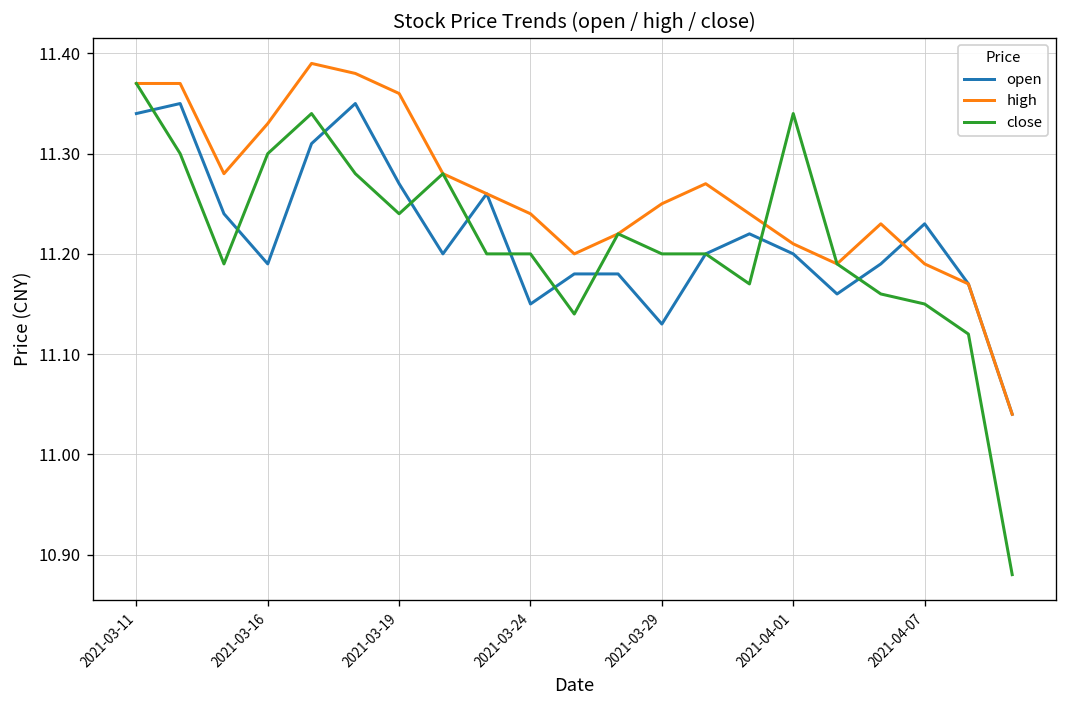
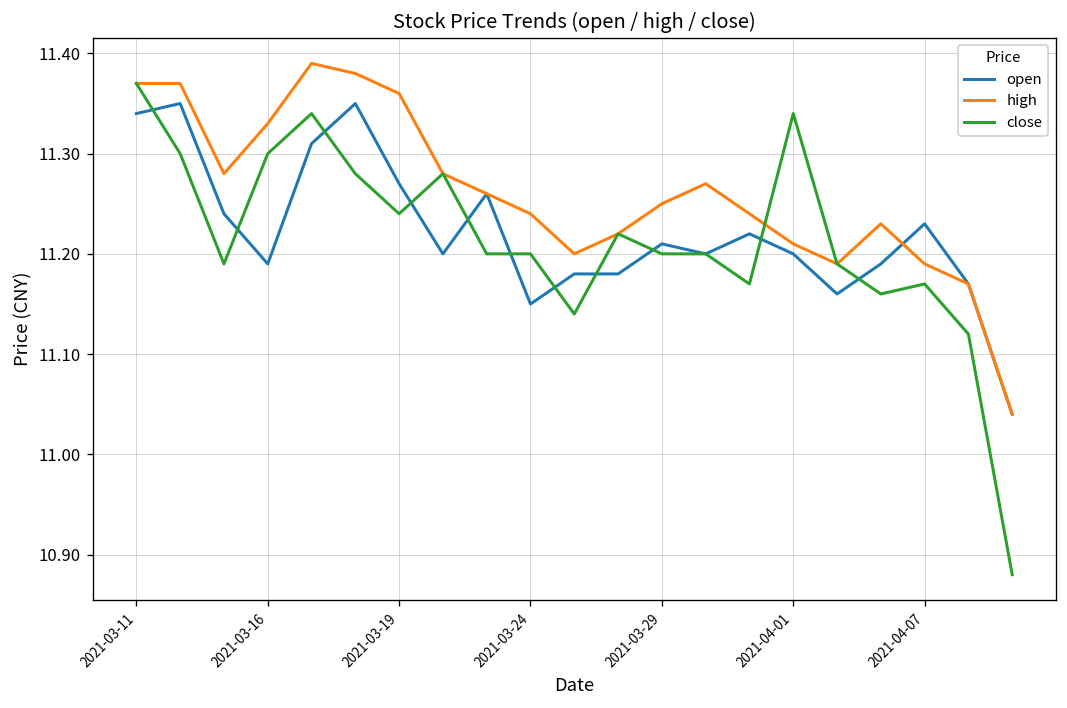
open, 2021-03-29: 11.13 -> 11.21
close, 2021-04-07: 11.15 -> 11.17
